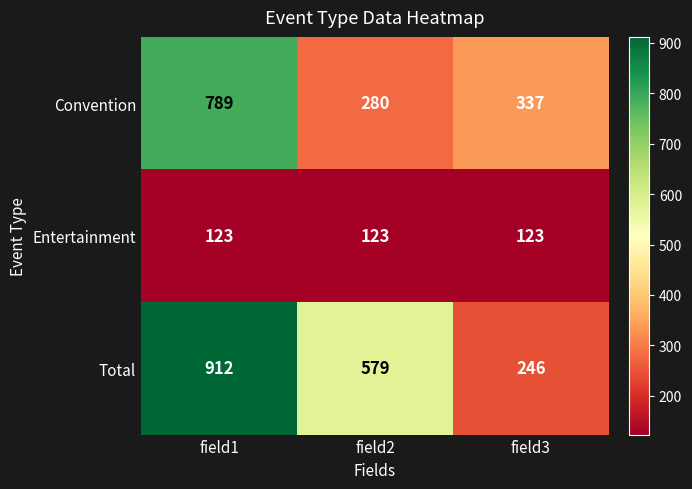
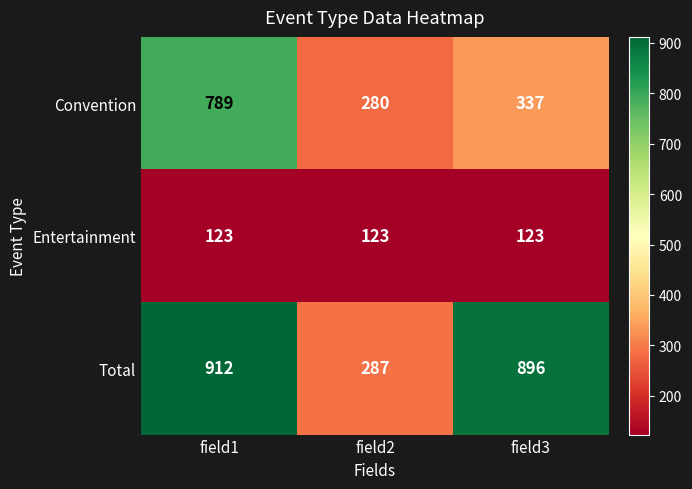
Total, field2: 579 -> 287
Total, field3: 246 -> 896
